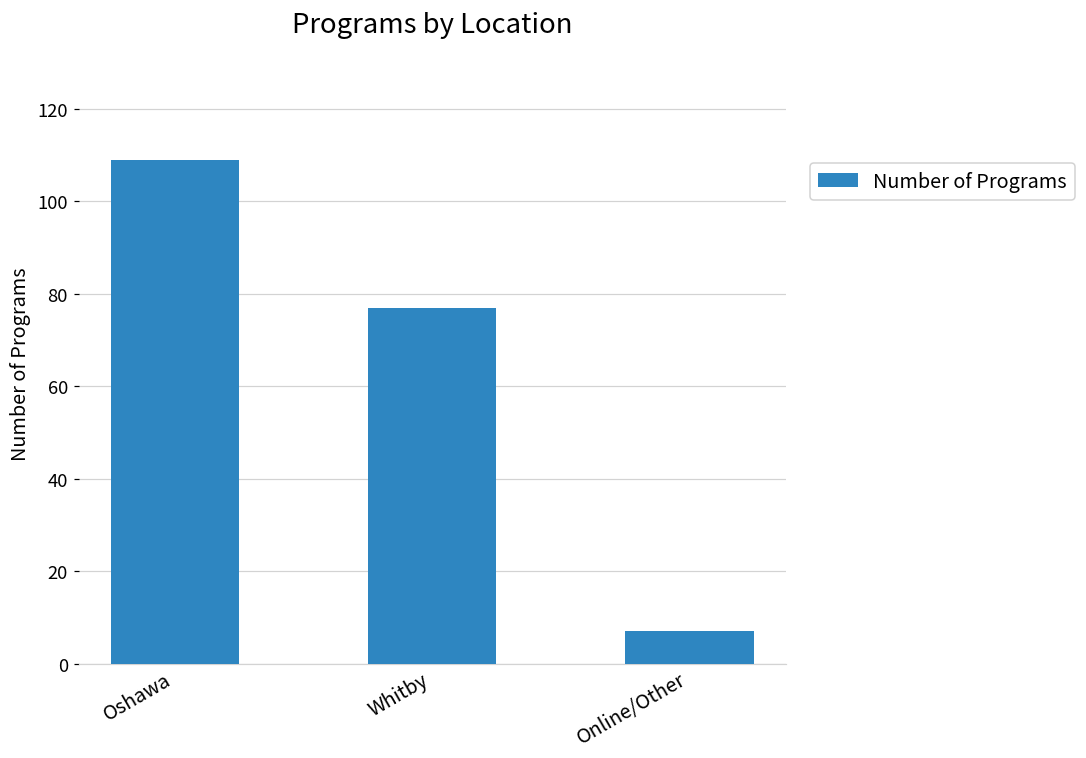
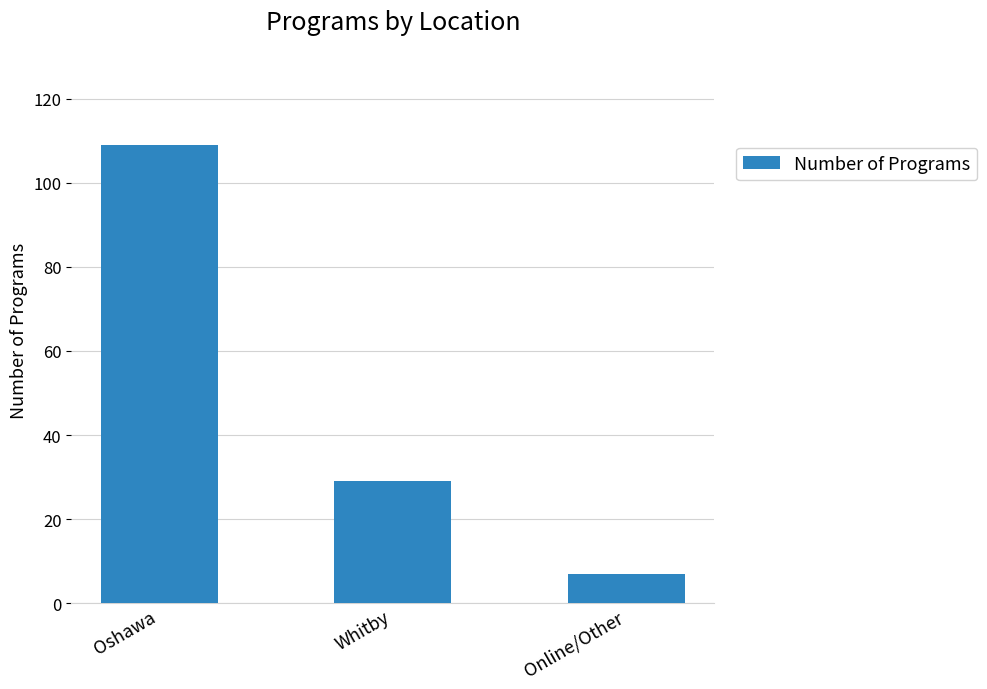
Whitby: 77 -> 29
